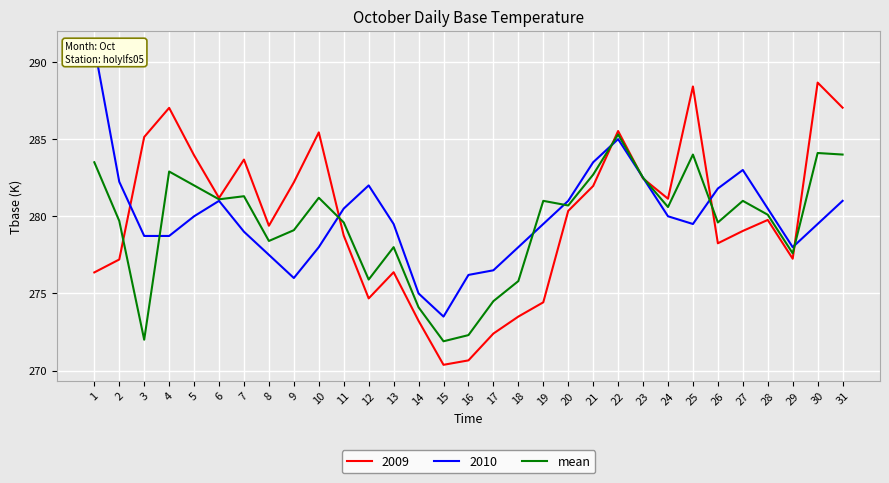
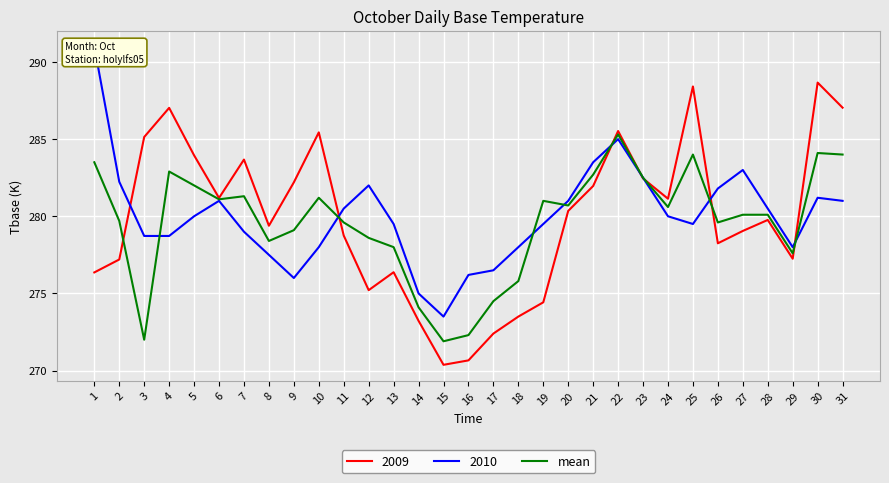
2009, 12: 274.7 -> 275.2
mean, 12: 275.9 -> 278.6
mean, 27: 281.0 -> 280.1
2010, 30: 279.5 -> 281.2
